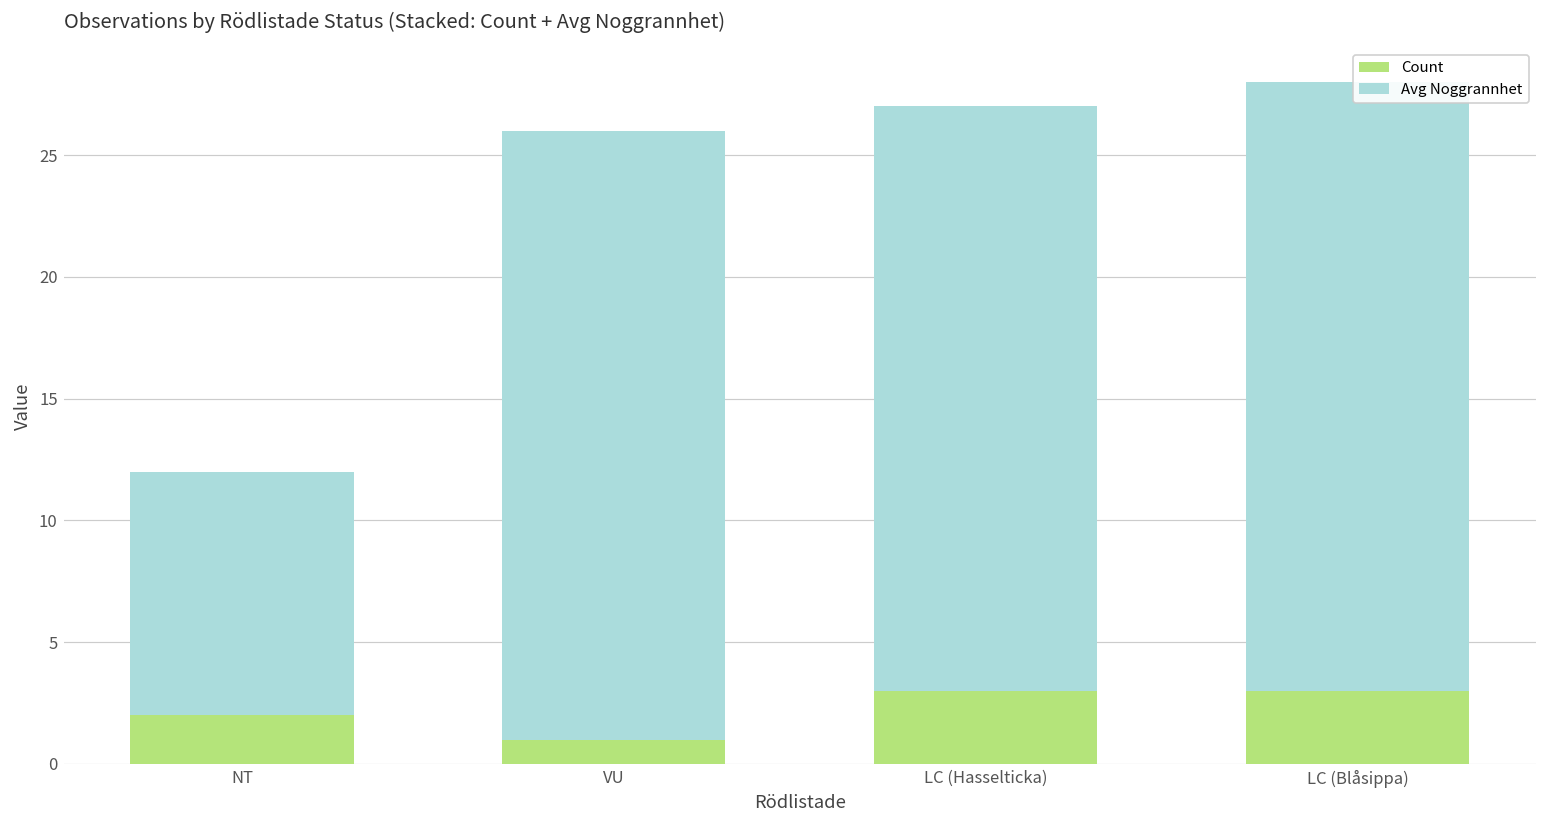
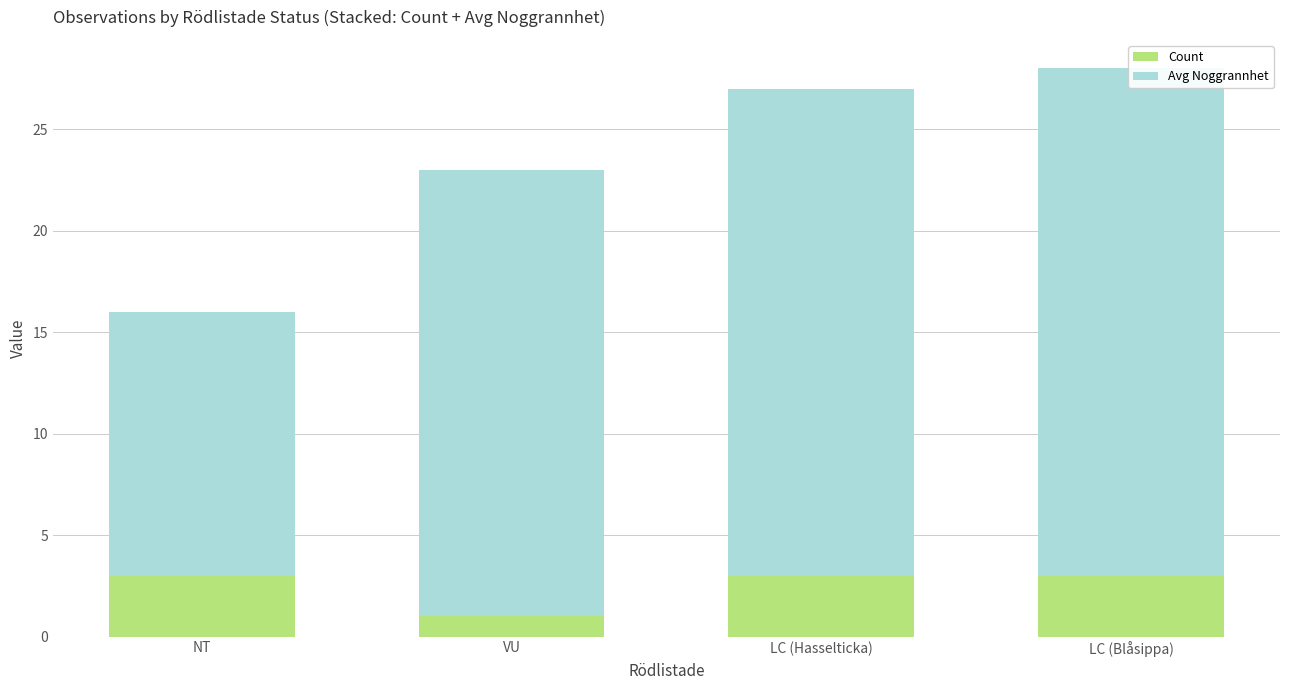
Count, NT: 2 -> 3
Avg Noggrannhet, NT: 10 -> 13
Avg Noggrannhet, VU: 25 -> 22
